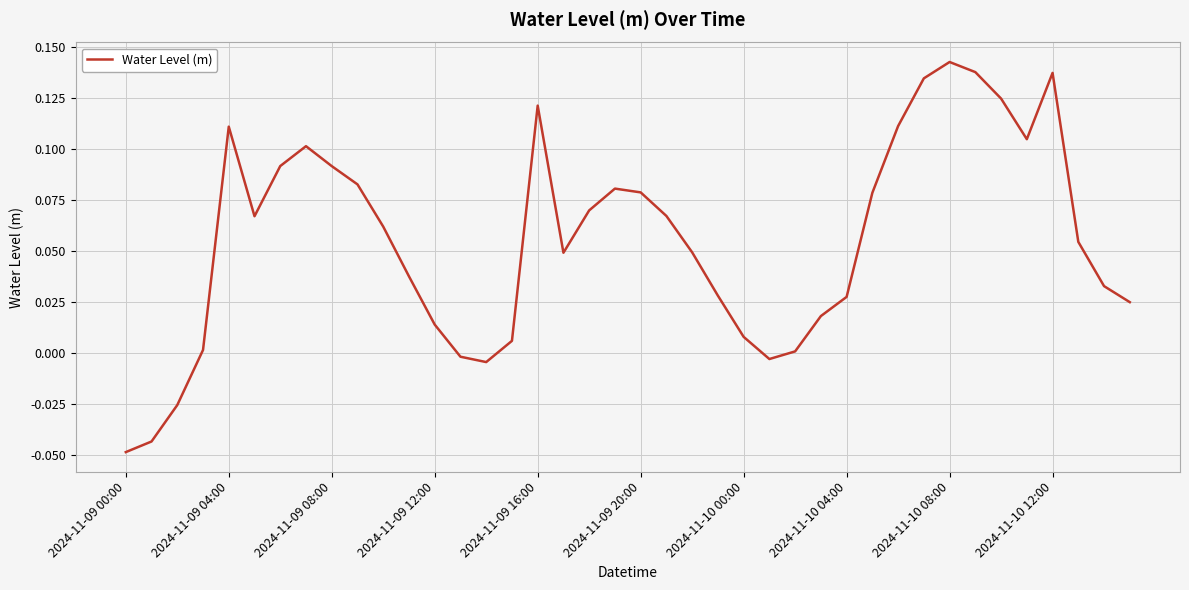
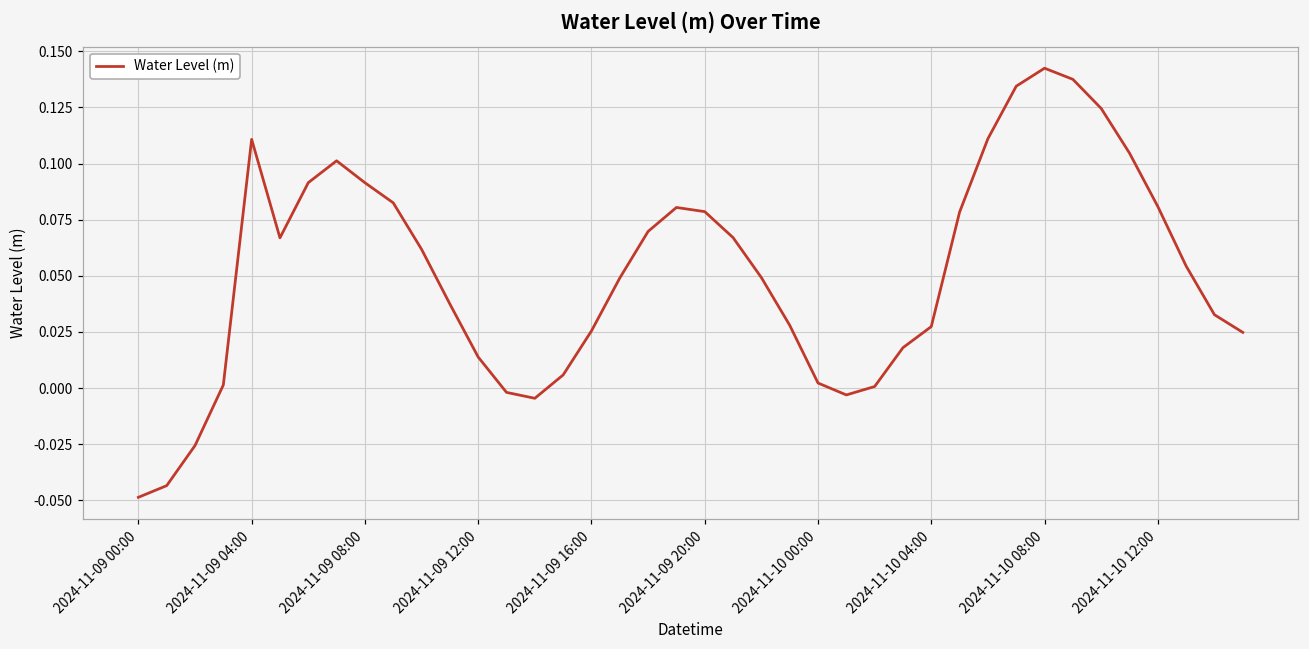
2024-11-09 16:00: 0.121 -> 0.025
2024-11-10 00:00: 0.008 -> 0.002
2024-11-10 12:00: 0.137 -> 0.081
